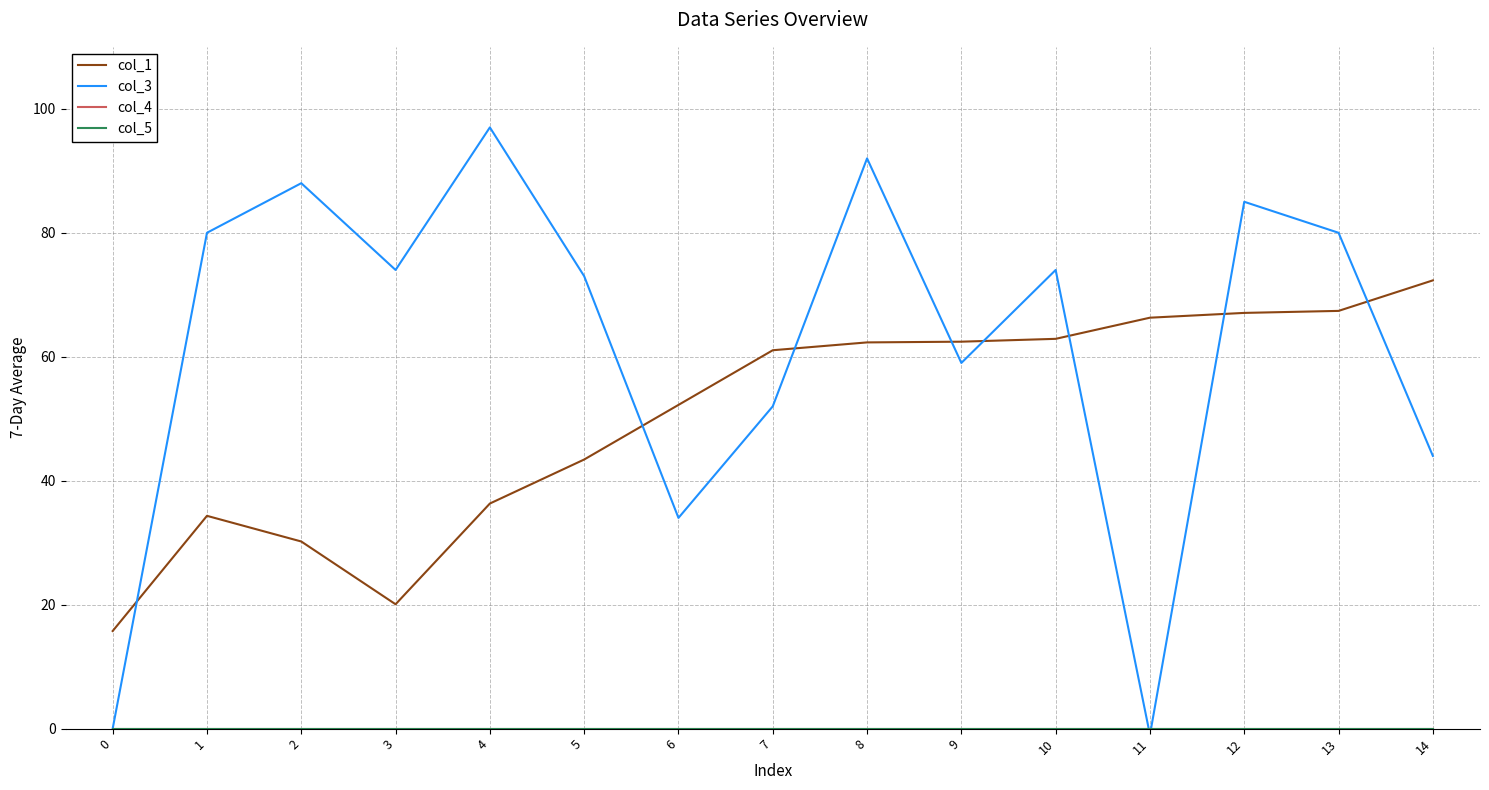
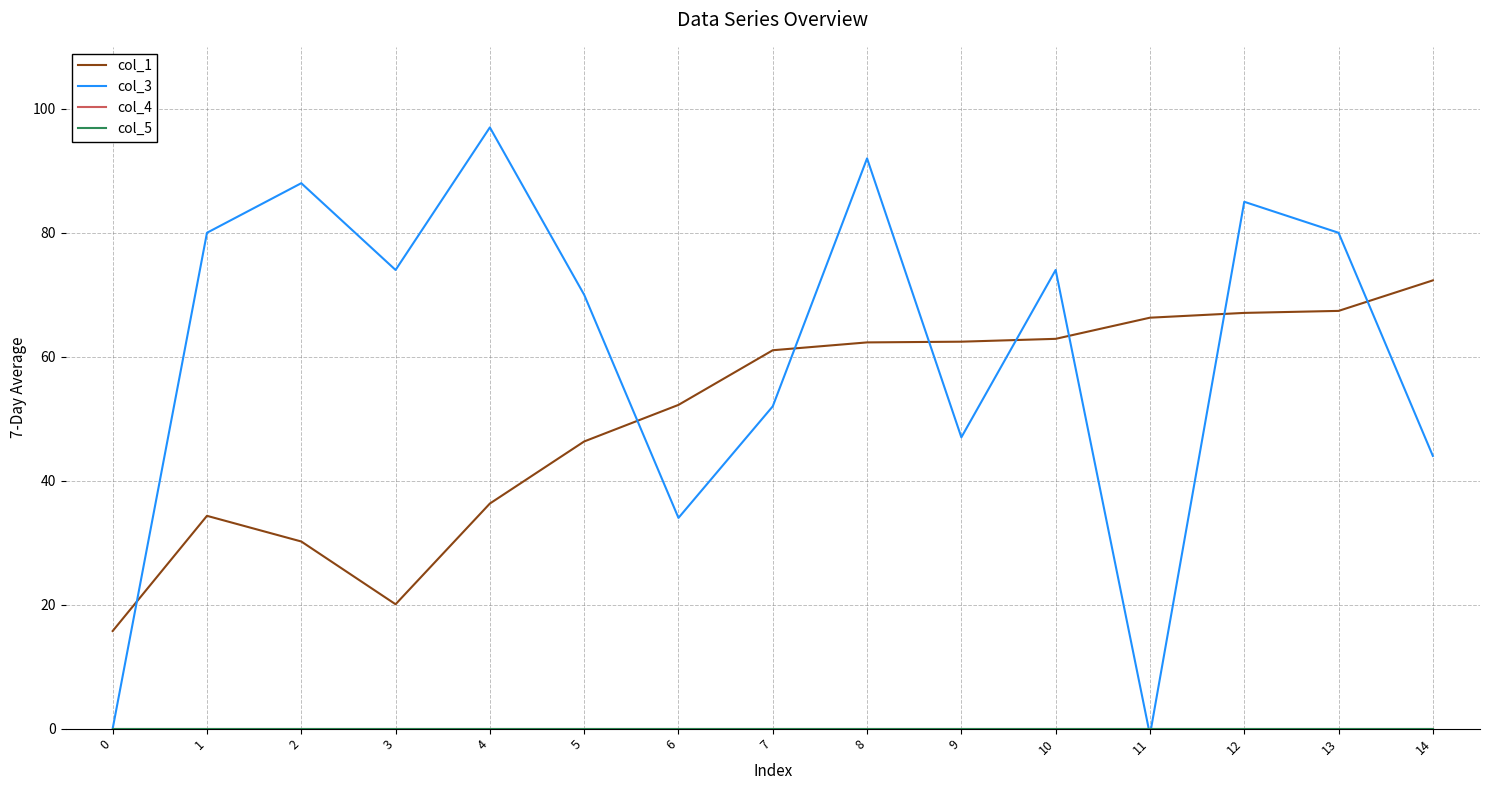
col_1, 5: 43 -> 46
col_3, 5: 73 -> 70
col_3, 9: 59 -> 47
